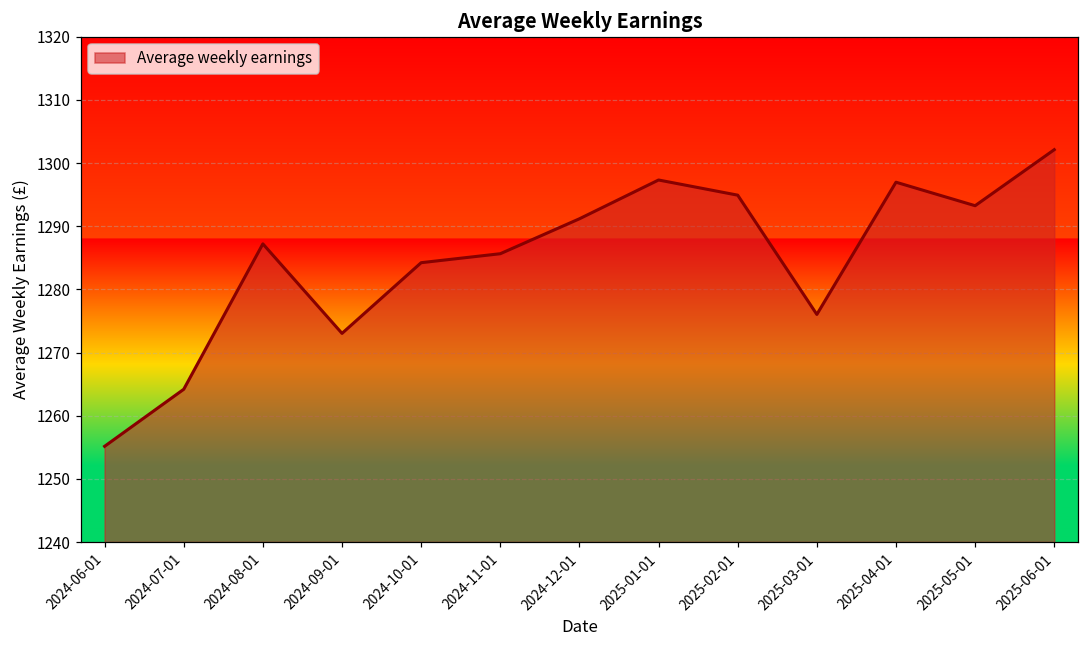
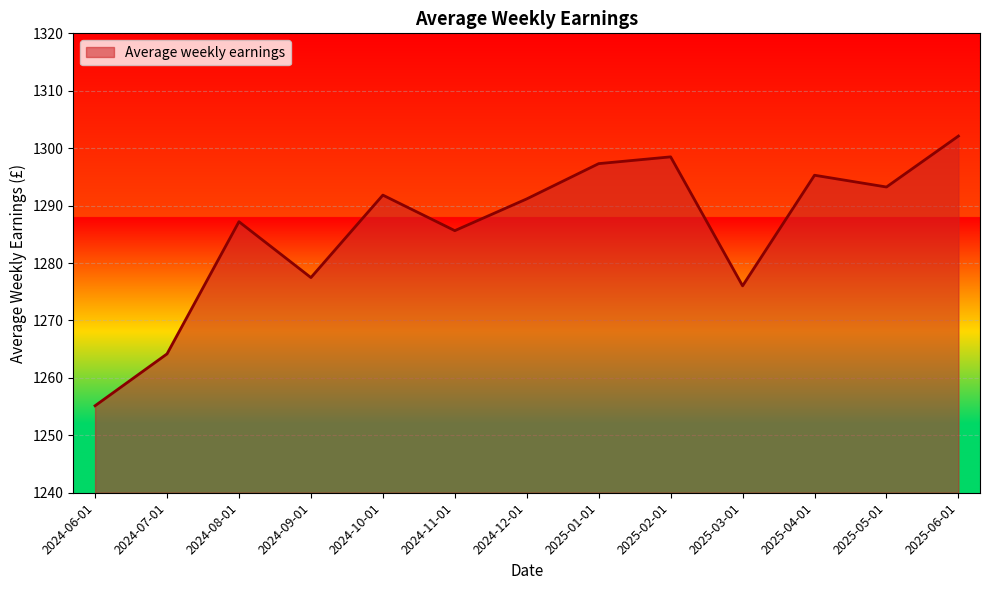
2024-09-01: 1273 -> 1277
2024-10-01: 1284 -> 1292
2025-02-01: 1295 -> 1298
2025-04-01: 1297 -> 1295
